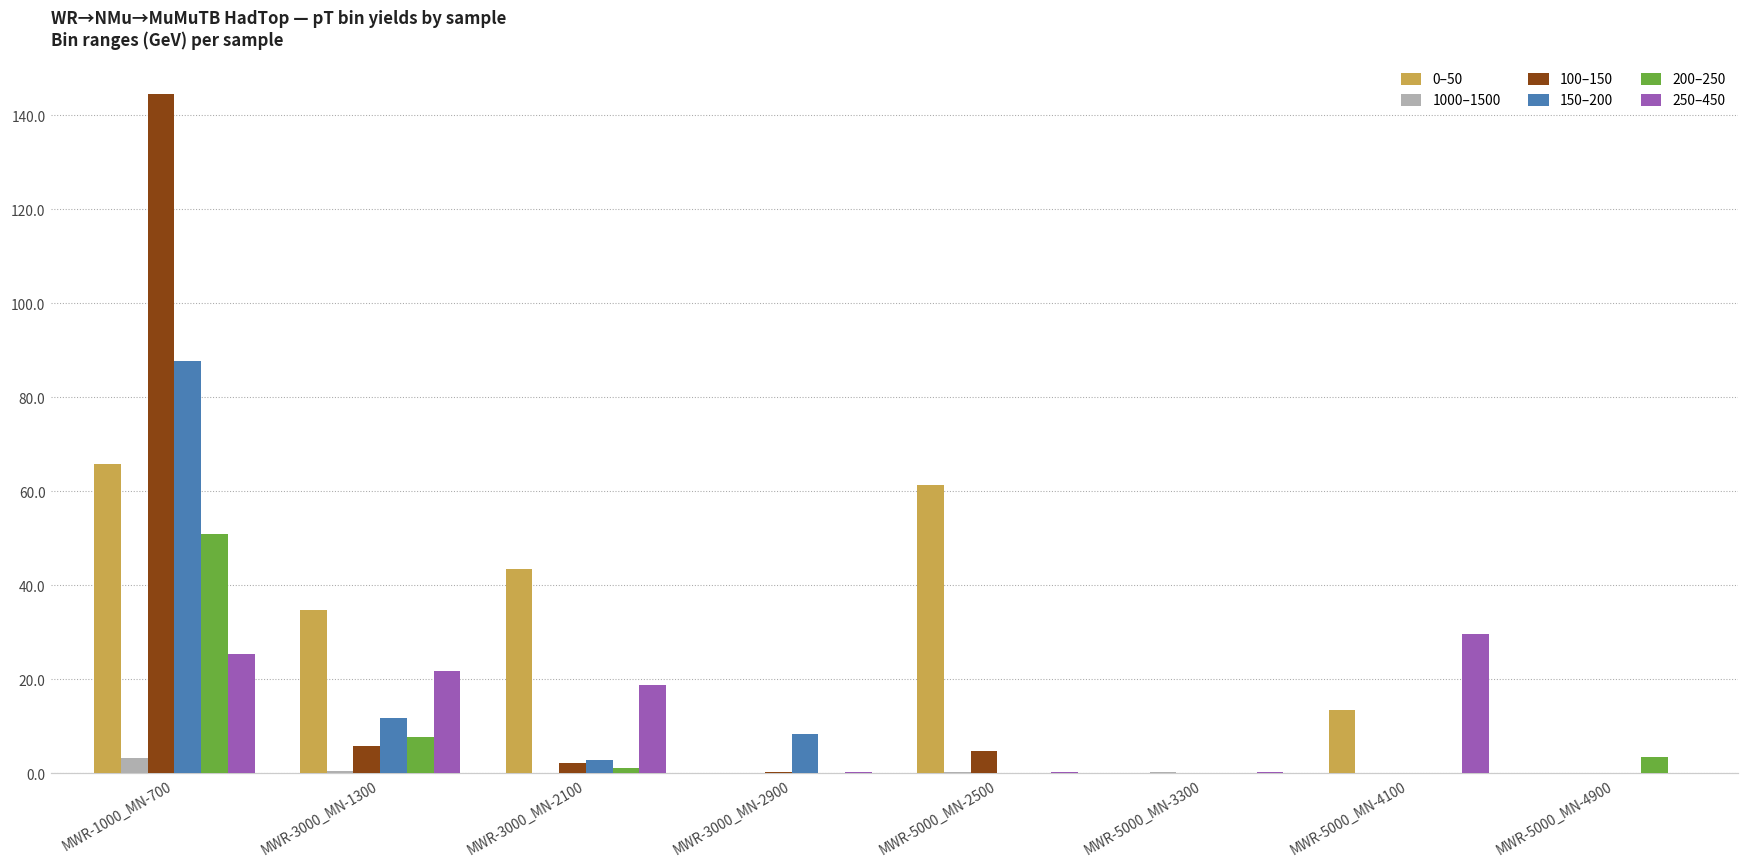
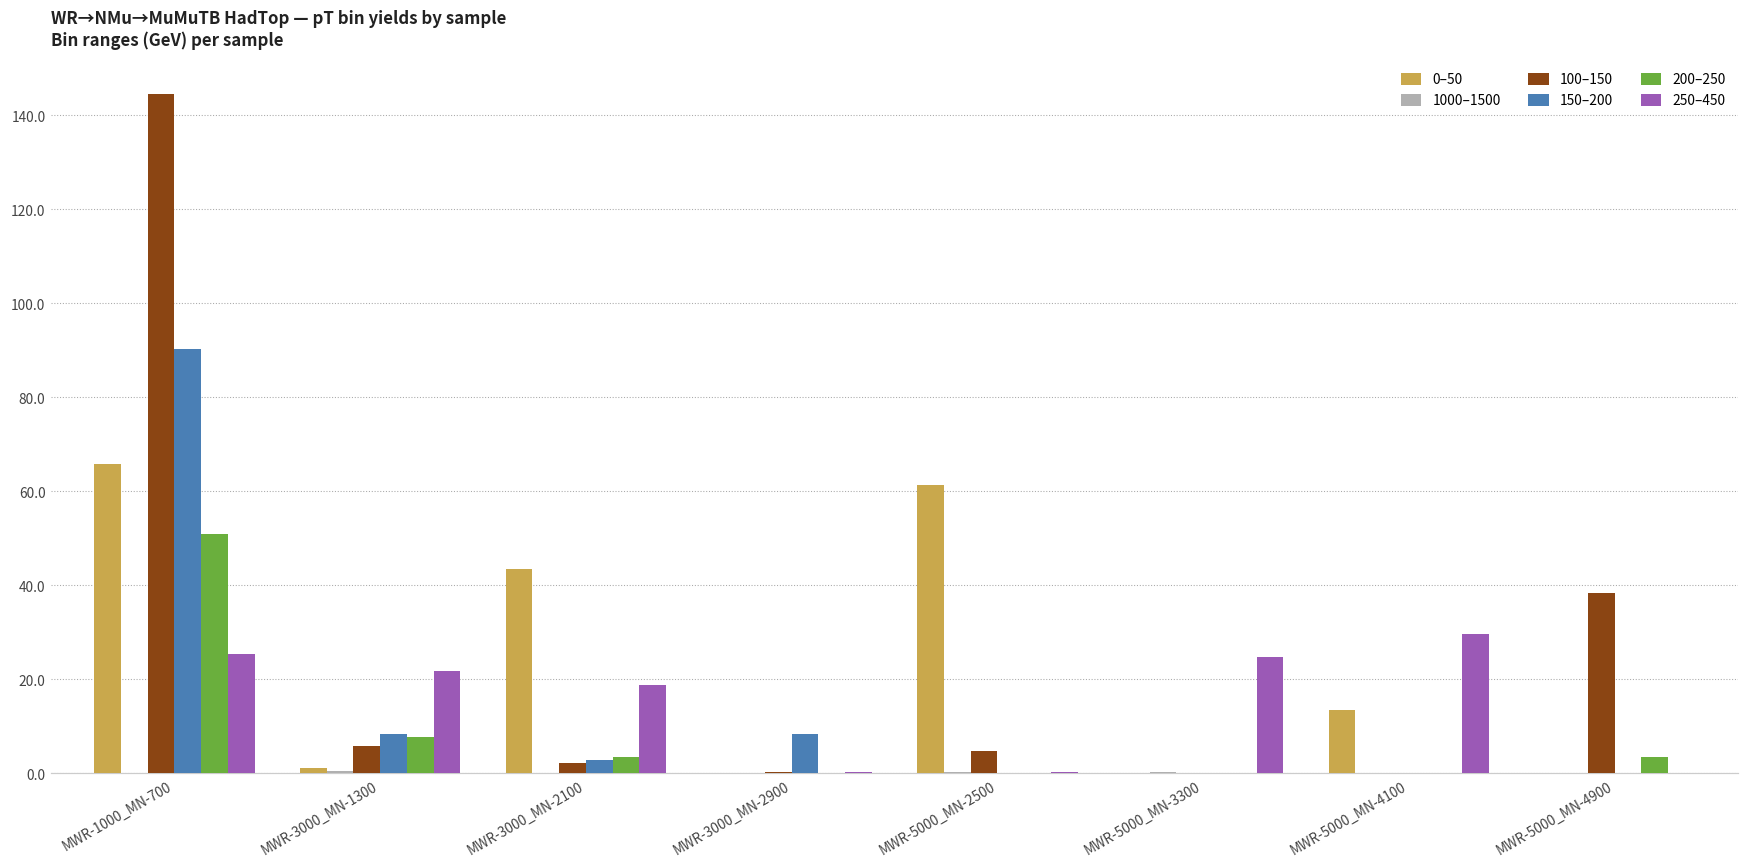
1000–1500, MWR-1000_MN-700: 3 -> 0
150–200, MWR-1000_MN-700: 88 -> 90
0–50, MWR-3000_MN-1300: 35 -> 1
150–200, MWR-3000_MN-1300: 12 -> 8
200–250, MWR-3000_MN-2100: 1 -> 3
250–450, MWR-5000_MN-3300: 0 -> 25
100–150, MWR-5000_MN-4900: 0 -> 38
